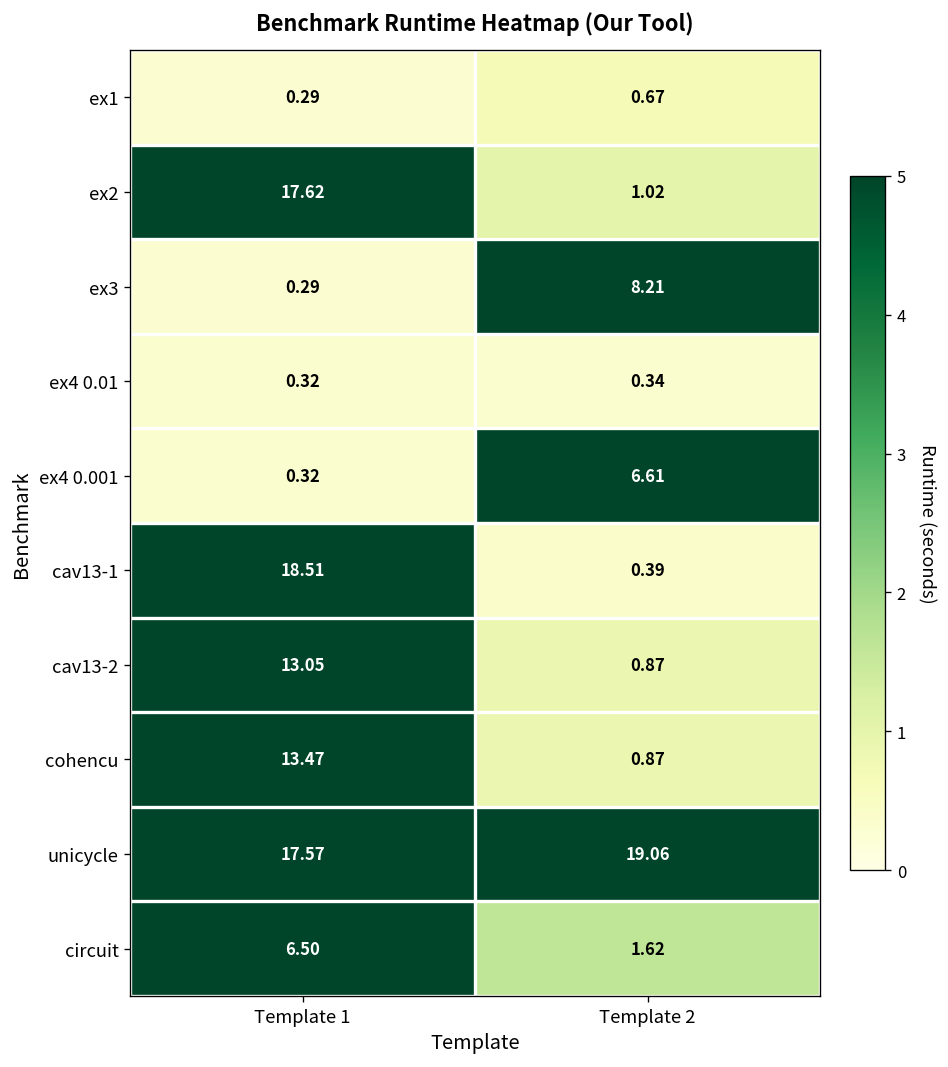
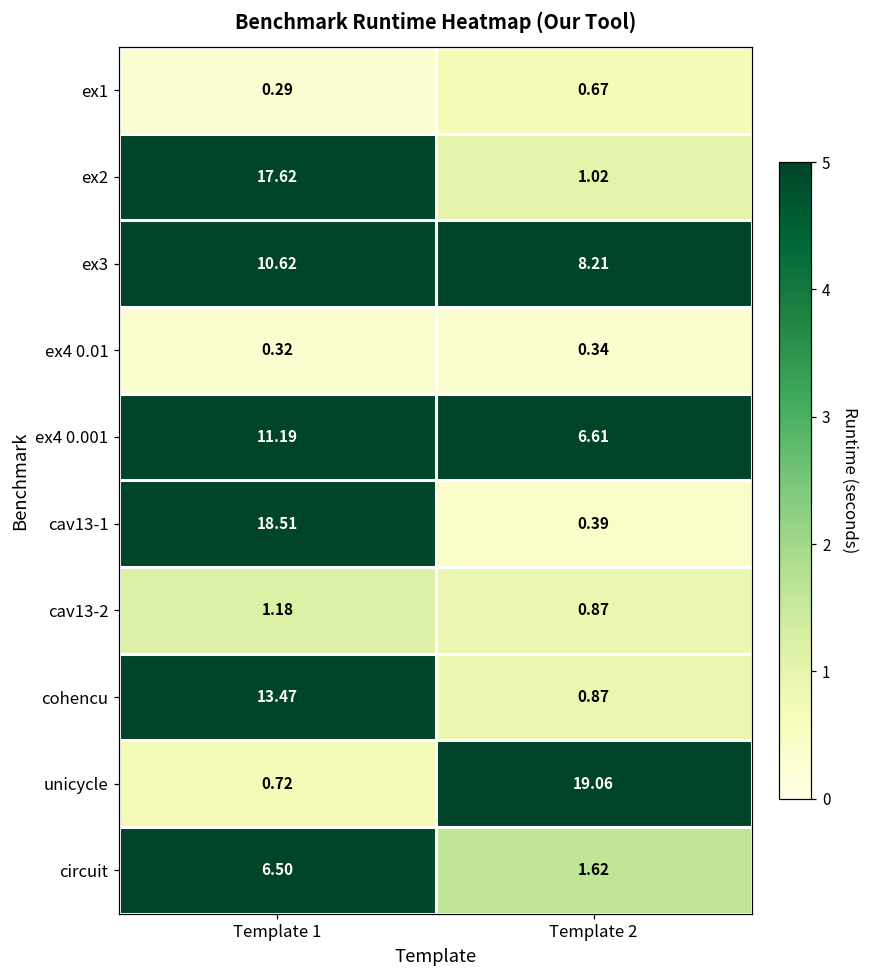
ex3, Template 1: 0.29 -> 10.62
ex4 0.001, Template 1: 0.32 -> 11.19
cav13-2, Template 1: 13.05 -> 1.18
unicycle, Template 1: 17.57 -> 0.72
